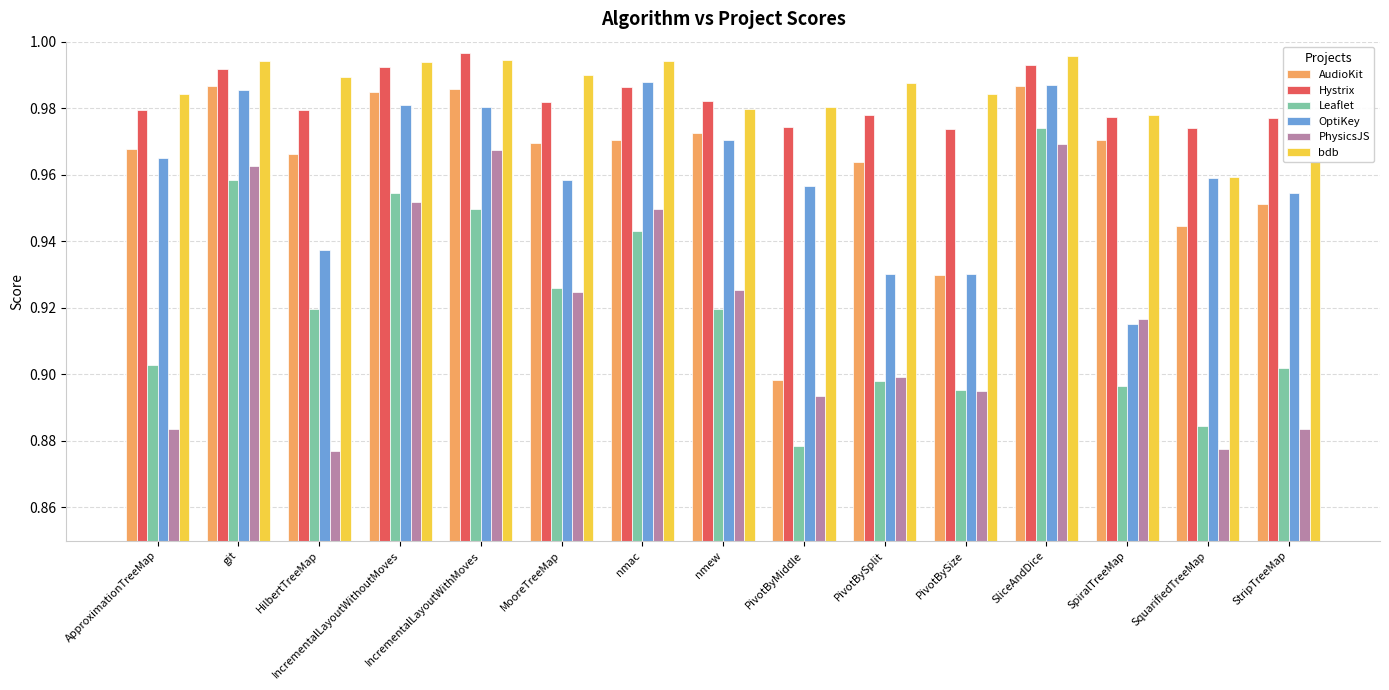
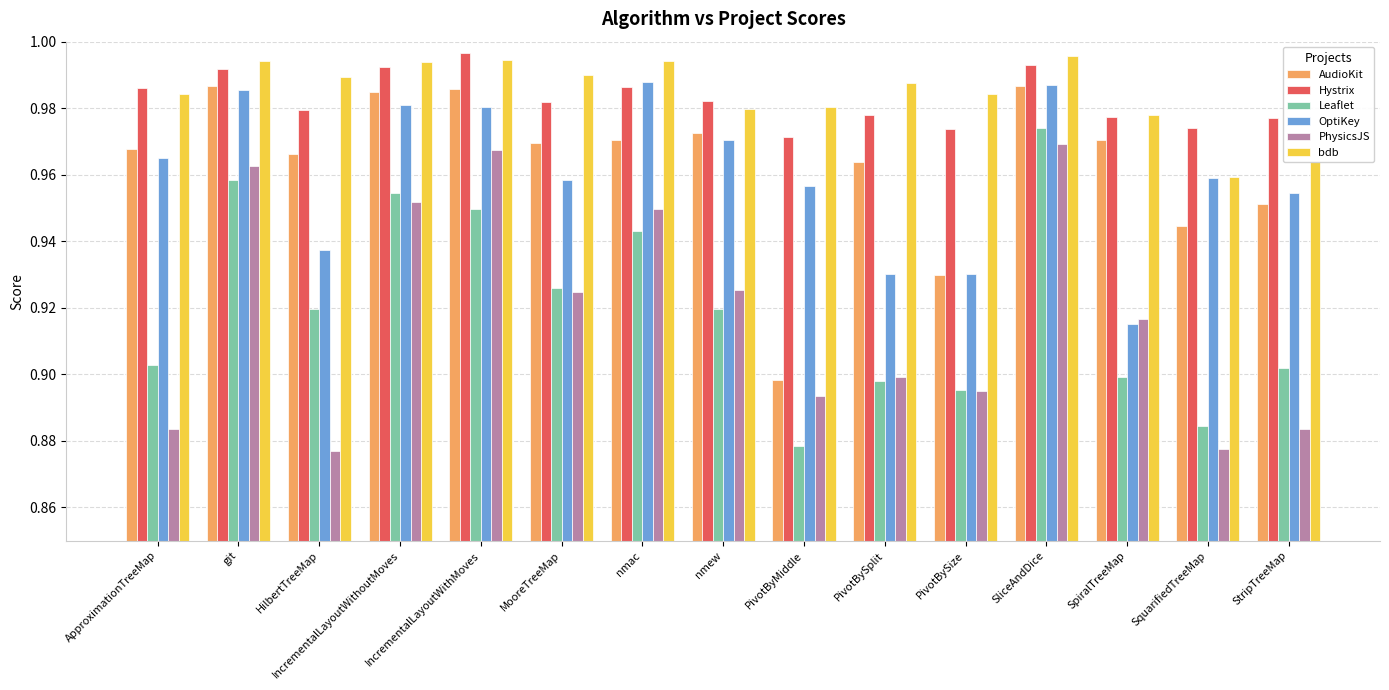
Hystrix, ApproximationTreeMap: 0.979 -> 0.986
Hystrix, PivotByMiddle: 0.974 -> 0.971
Leaflet, SpiralTreeMap: 0.897 -> 0.899
